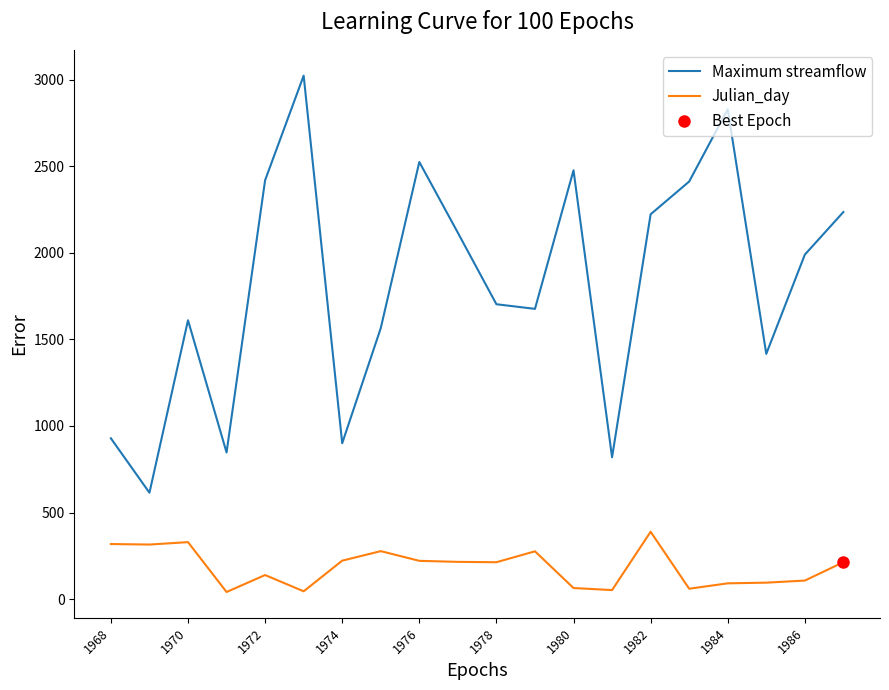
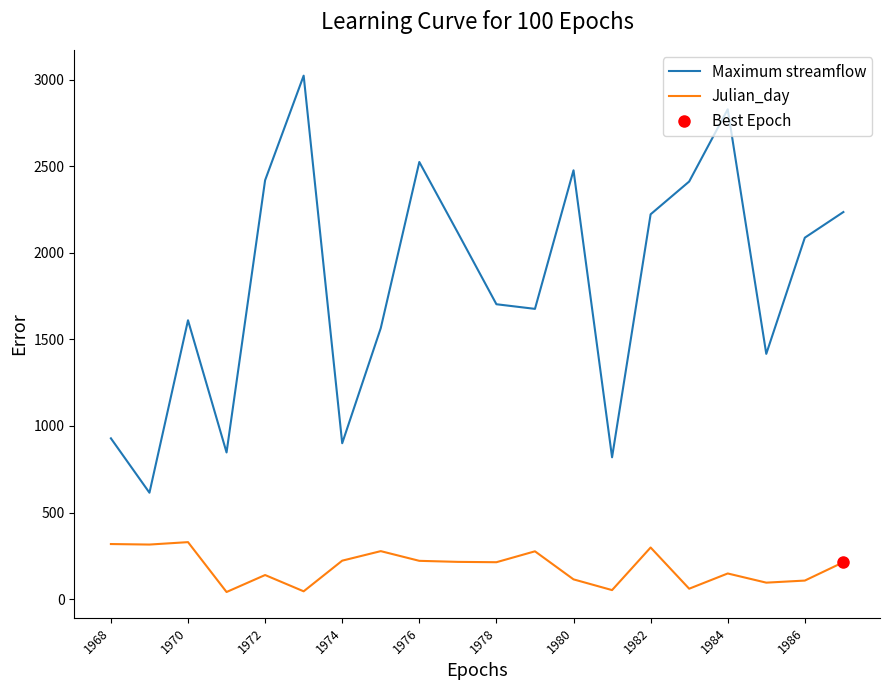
Julian_day, 1980: 60 -> 110
Julian_day, 1982: 390 -> 300
Julian_day, 1984: 90 -> 150
Maximum streamflow, 1986: 1990 -> 2090
